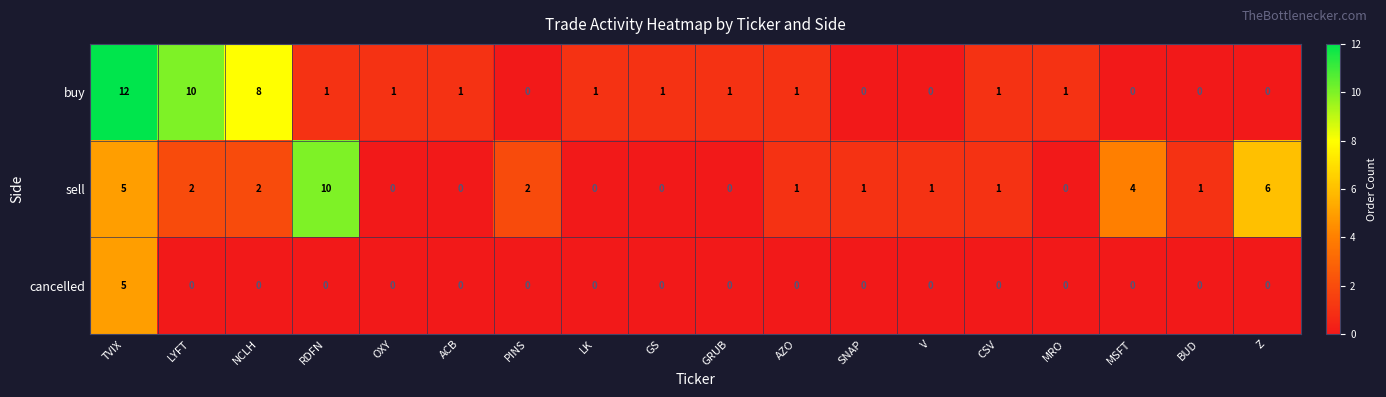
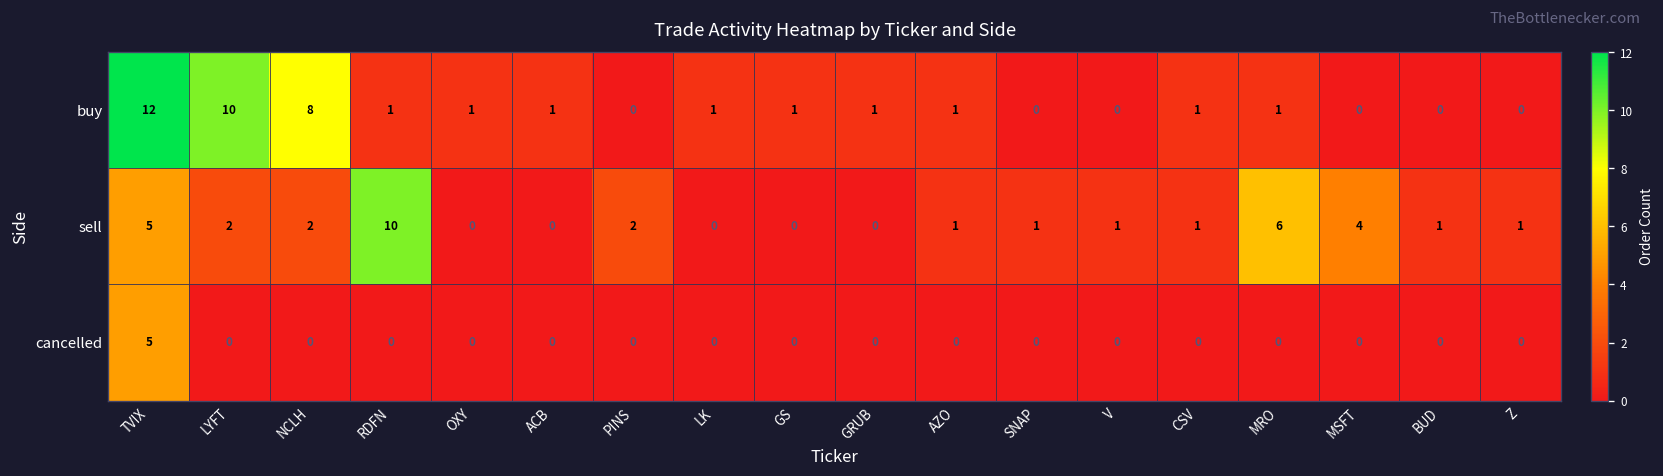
sell, MRO: 0 -> 6
sell, Z: 6 -> 1
